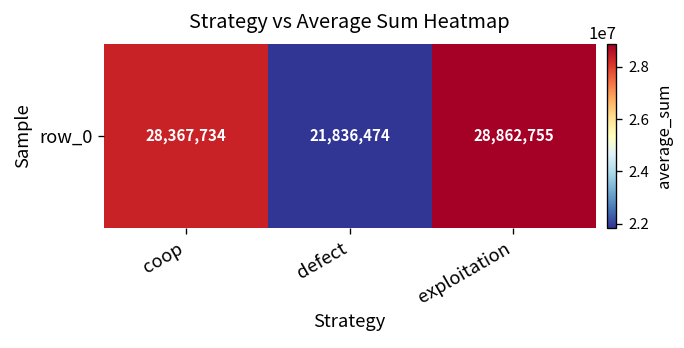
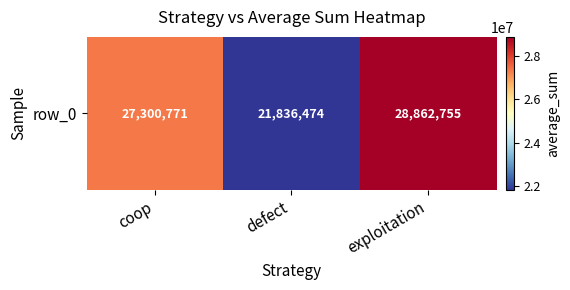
row_0, coop: 28,367,734 -> 27,300,771
